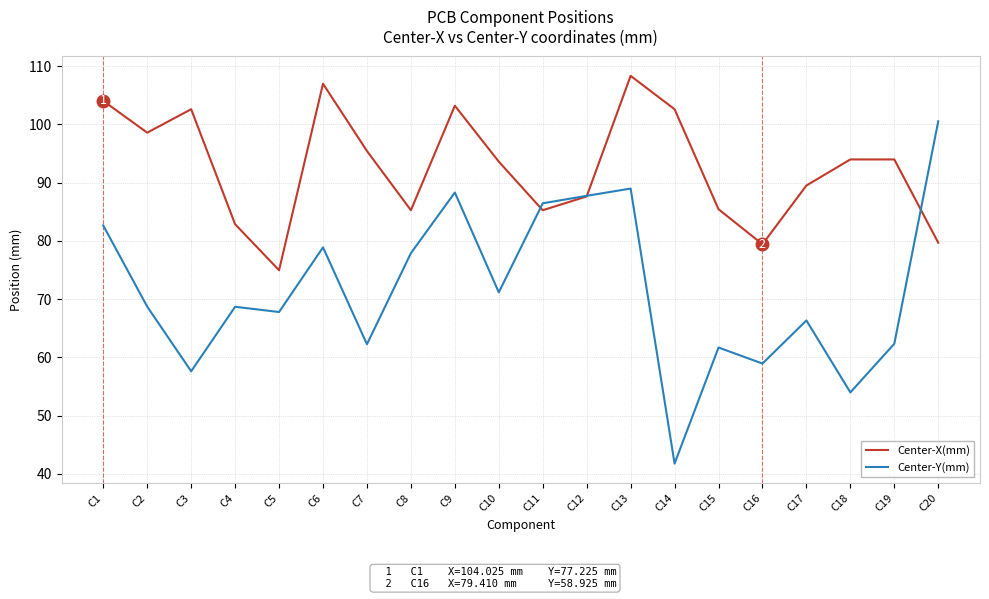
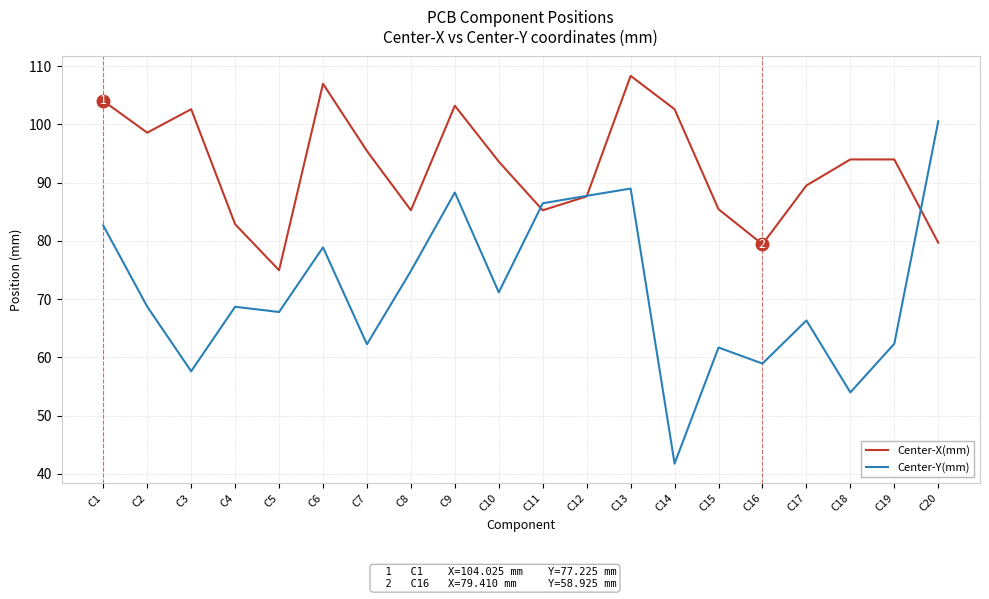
Center-Y(mm), C8: 78 -> 75
